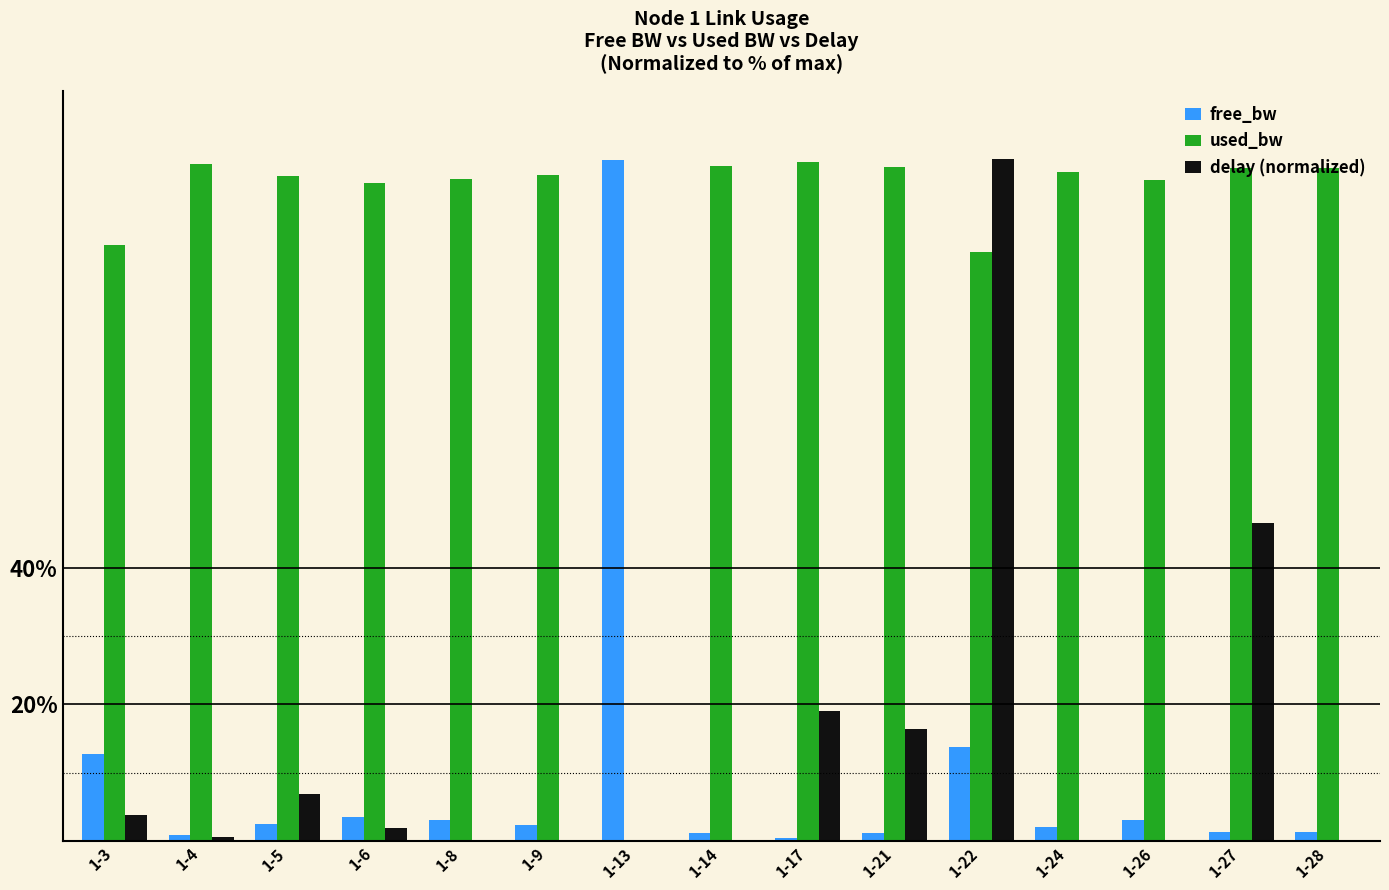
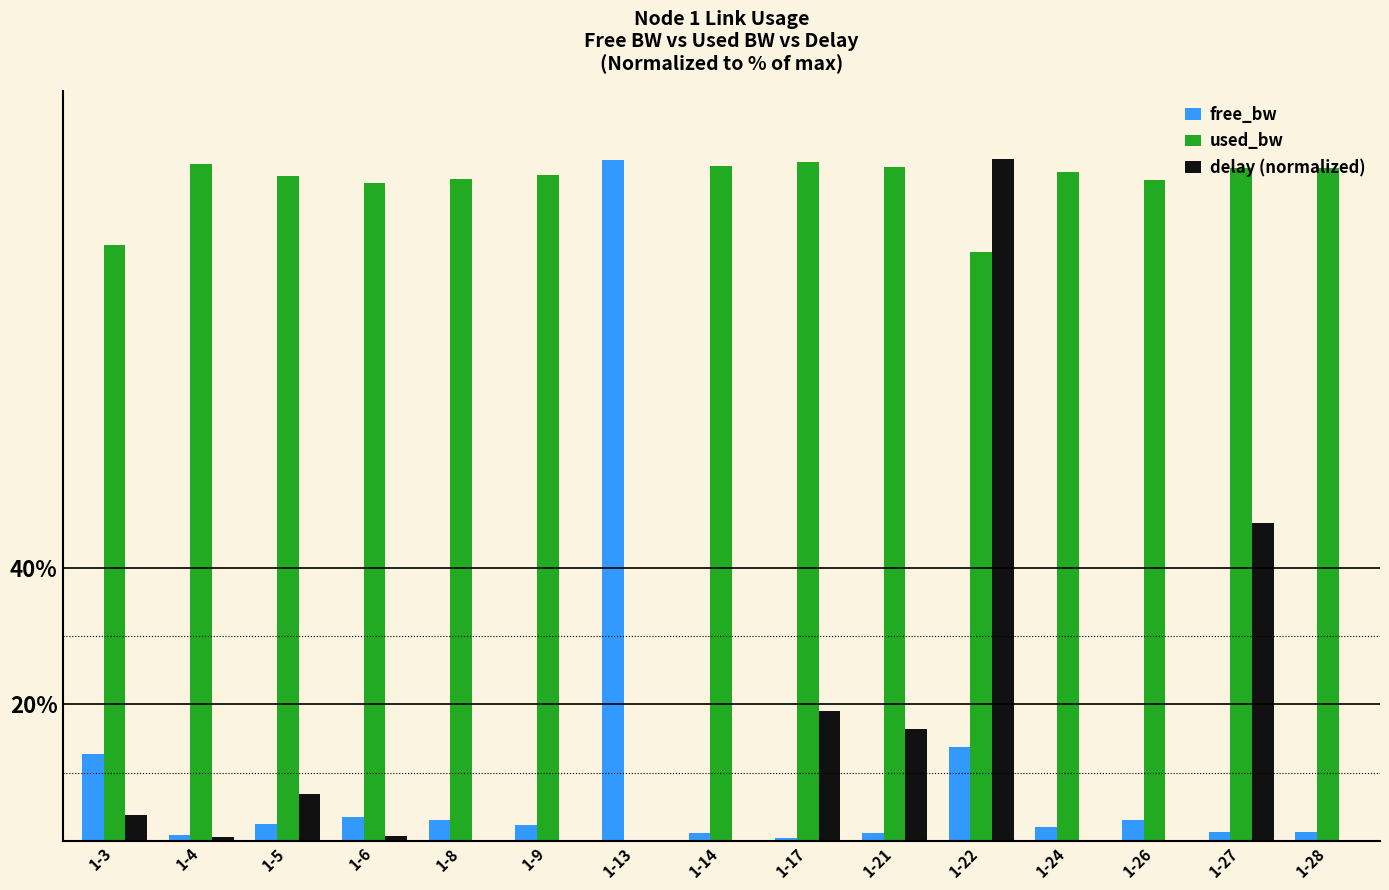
delay (normalized), 1-6: 2% -> 1%
